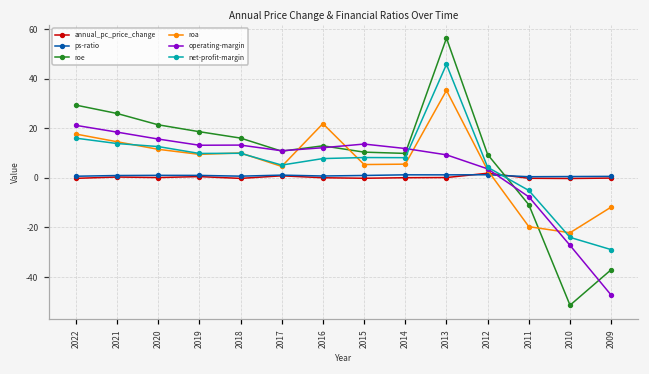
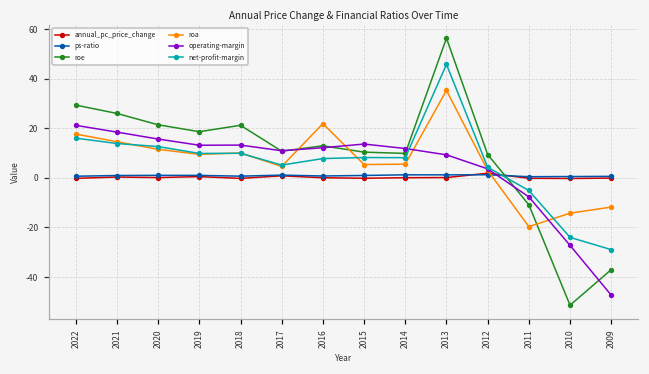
roe, 2018: 16 -> 21
roa, 2010: -22 -> -14
